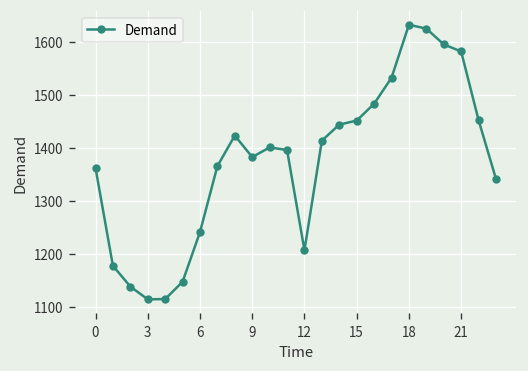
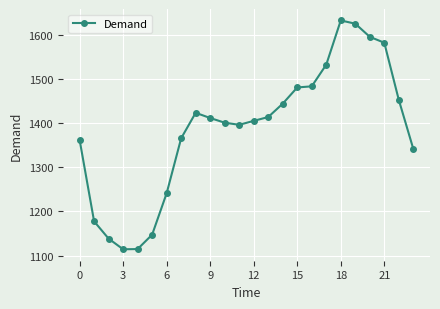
9: 1380 -> 1410
12: 1210 -> 1410
15: 1450 -> 1480
